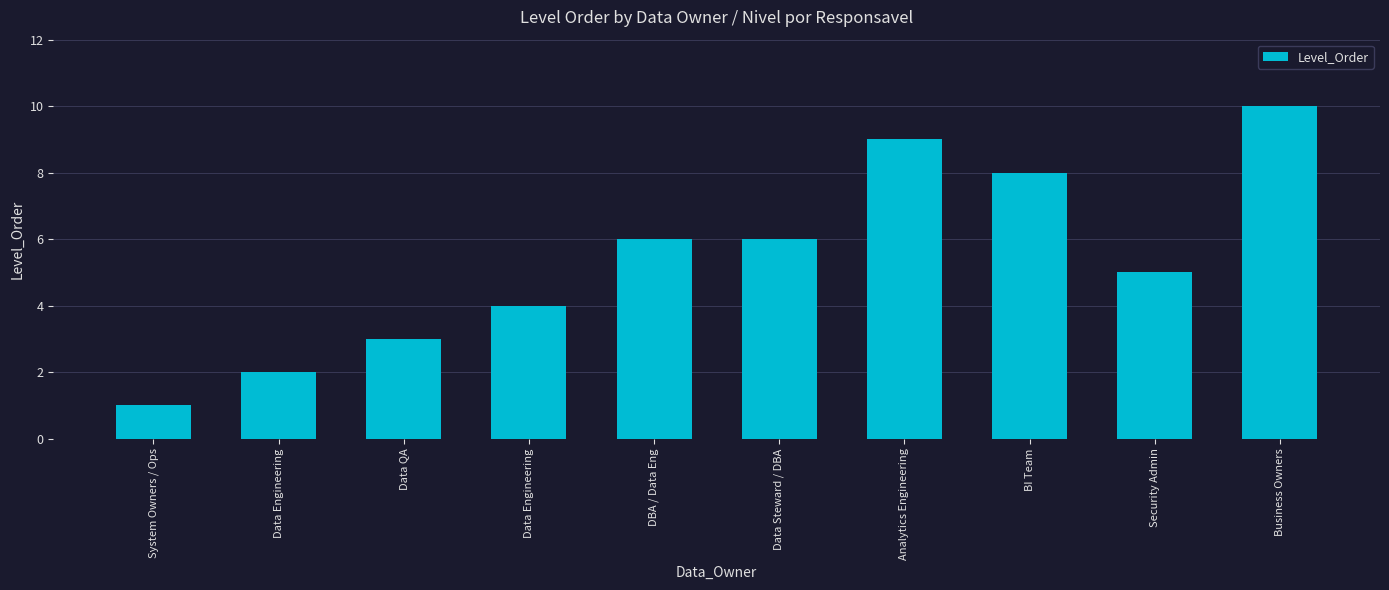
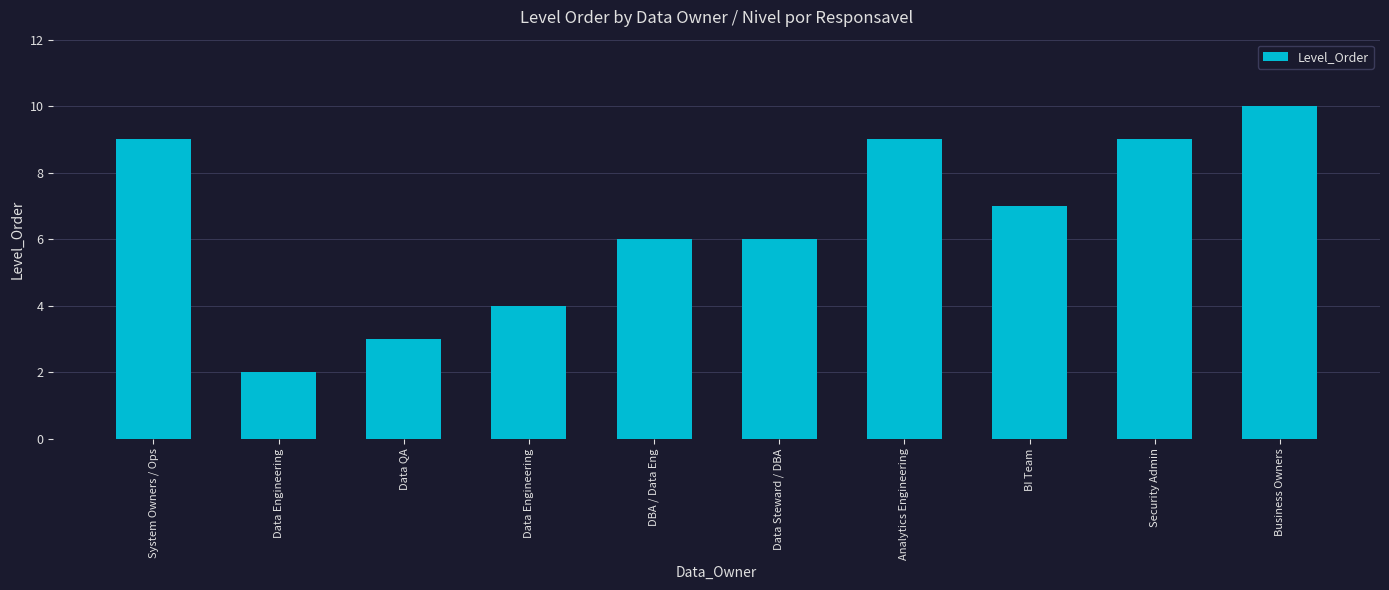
System Owners / Ops: 1 -> 9
BI Team: 8 -> 7
Security Admin: 5 -> 9
